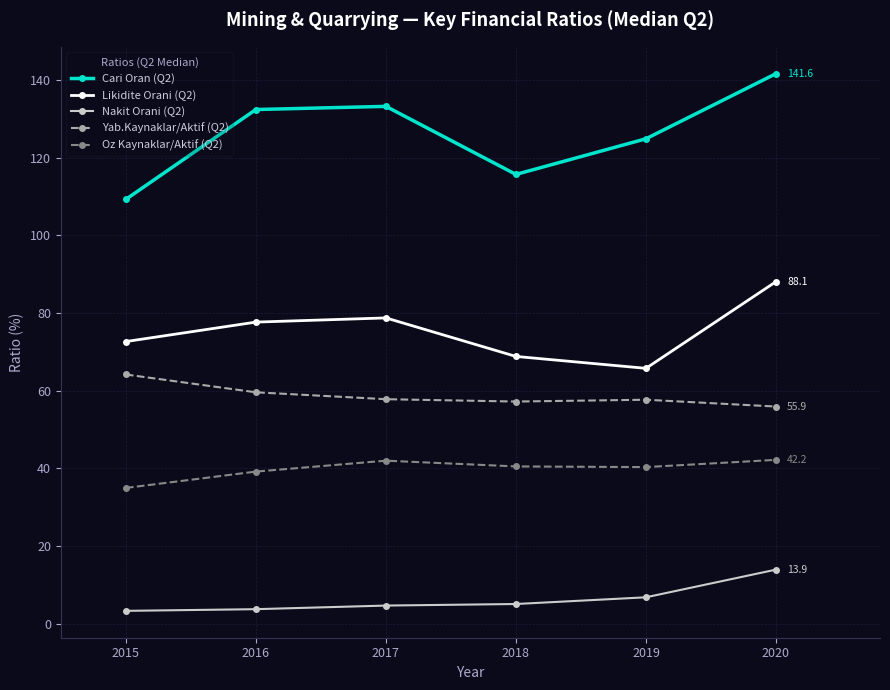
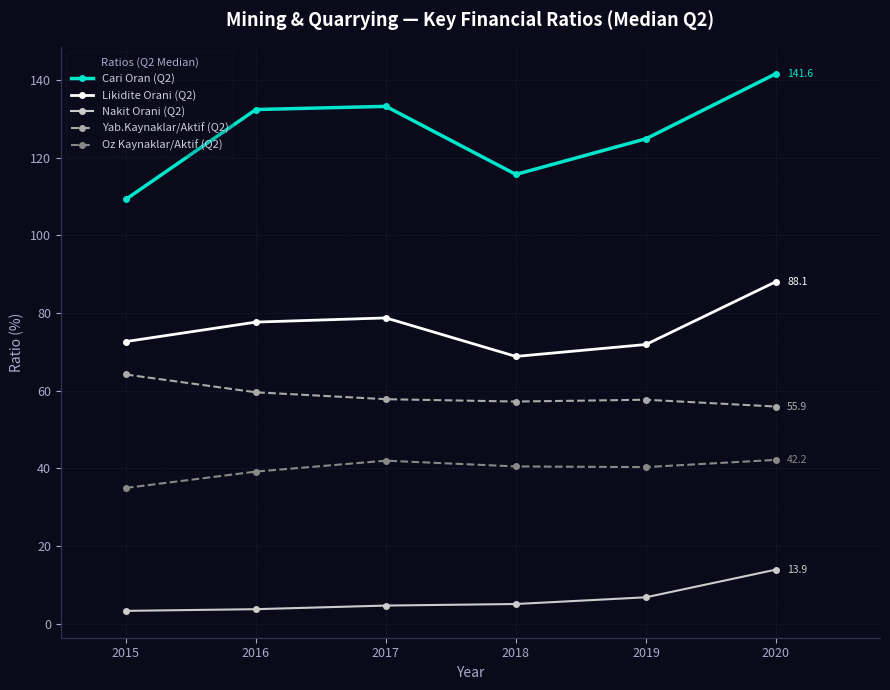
Likidite Orani (Q2), 2019: 66 -> 72
